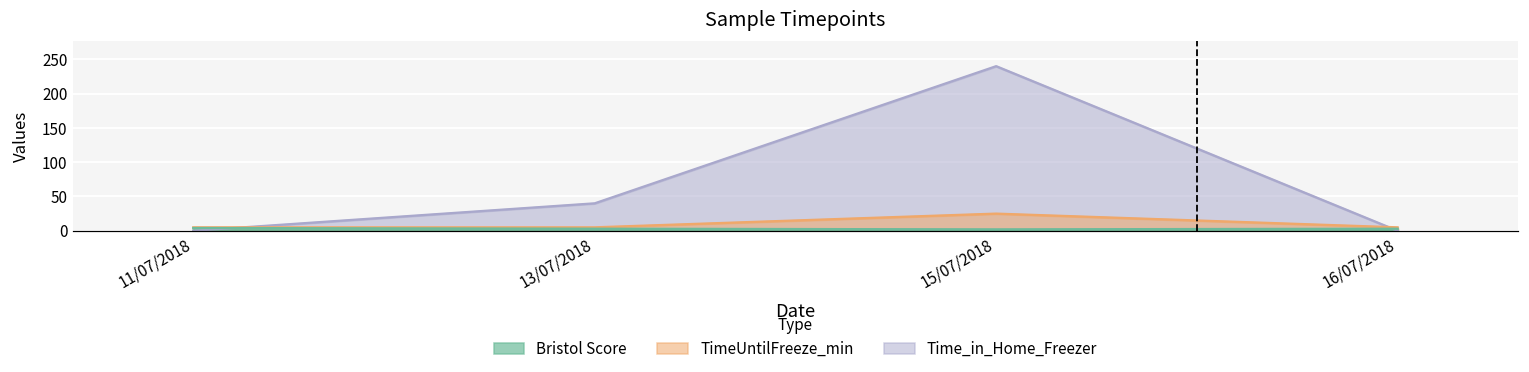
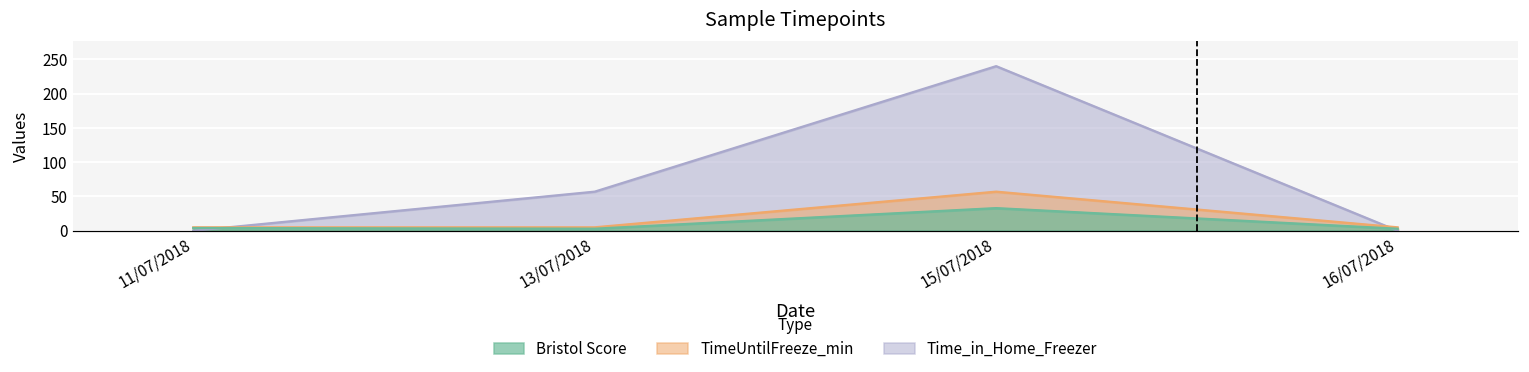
Time_in_Home_Freezer, 13/07/2018: 40 -> 60
TimeUntilFreeze_min, 15/07/2018: 30 -> 60
Bristol Score, 15/07/2018: 0 -> 30
